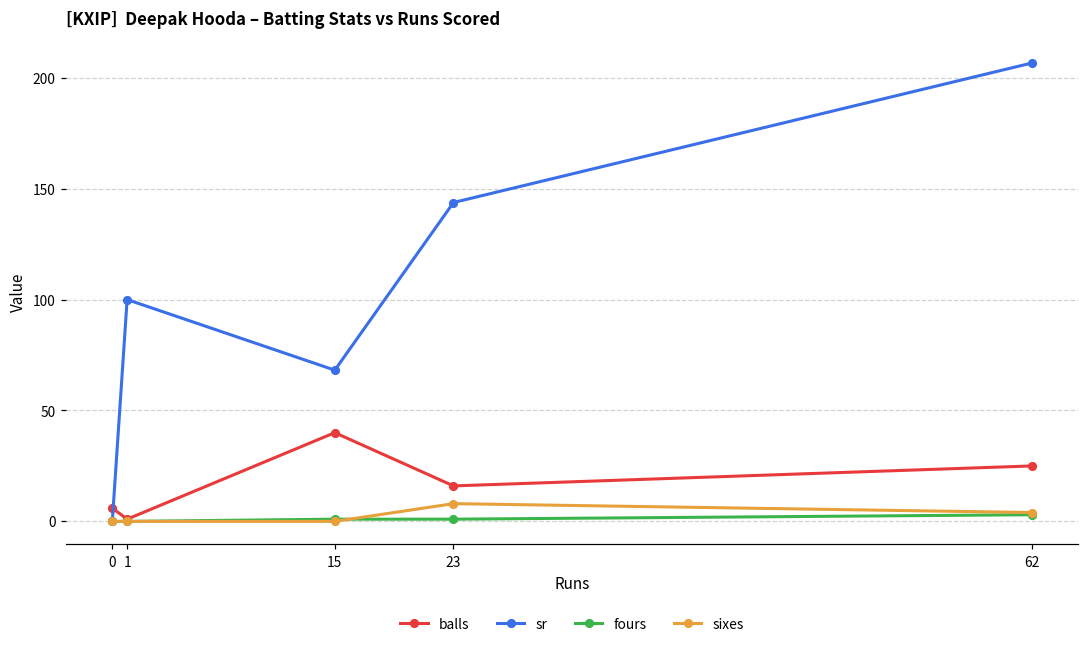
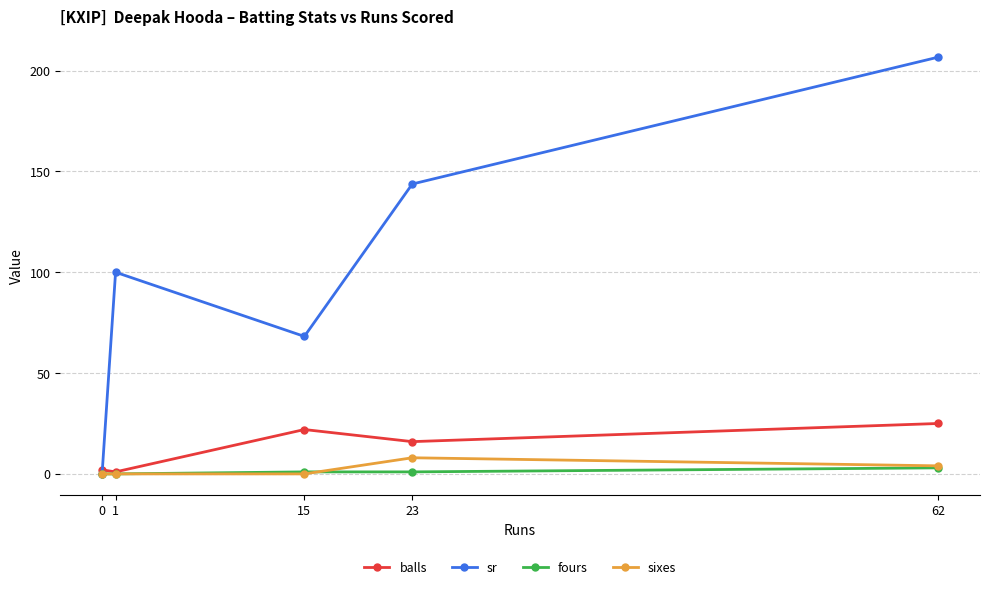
balls, 0: 6 -> 2
balls, 15: 40 -> 22
